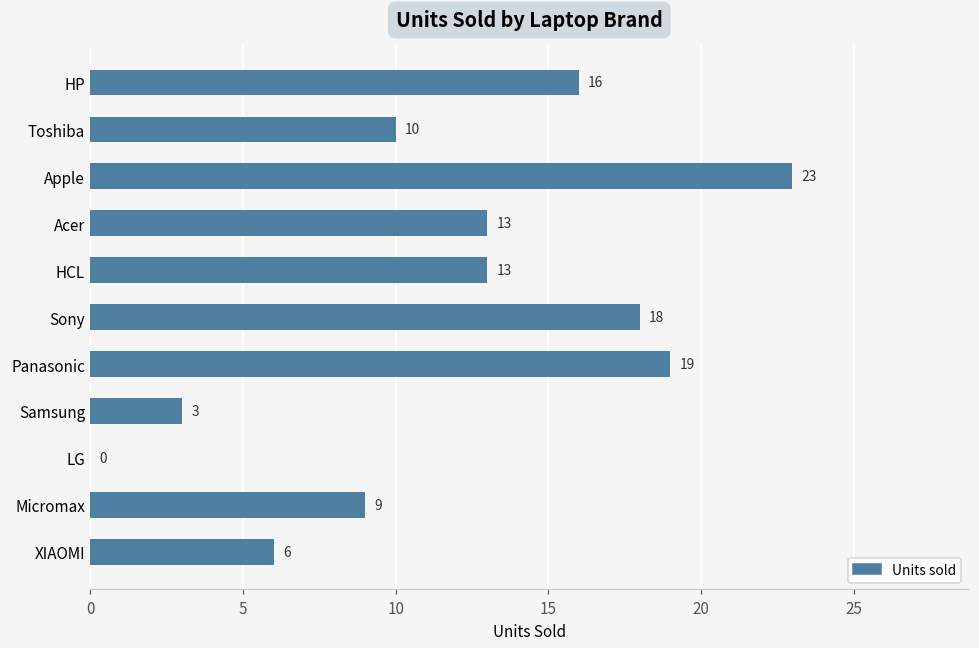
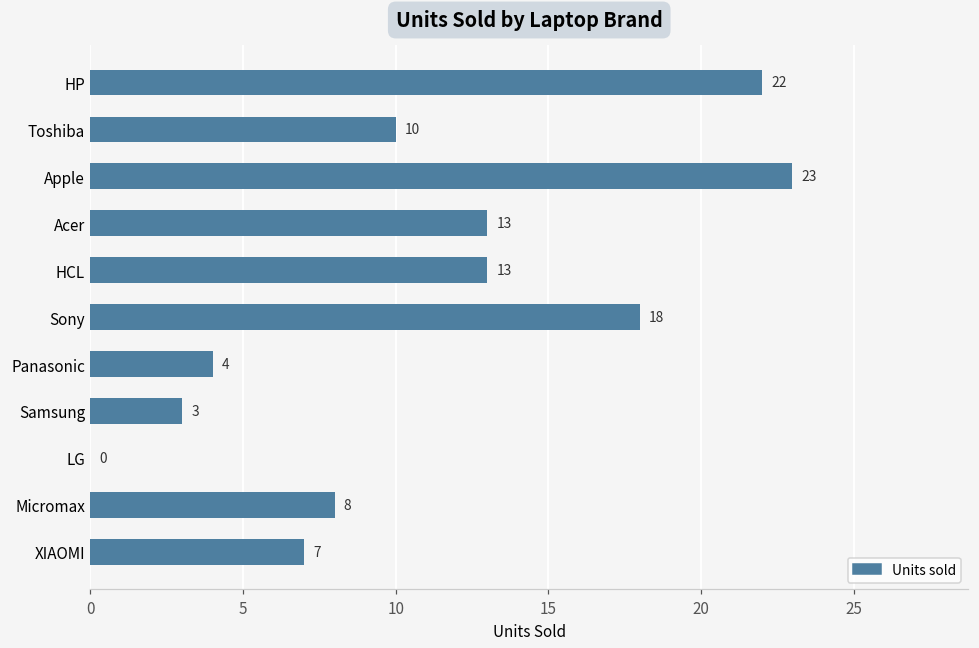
HP: 16 -> 22
Panasonic: 19 -> 4
Micromax: 9 -> 8
XIAOMI: 6 -> 7
